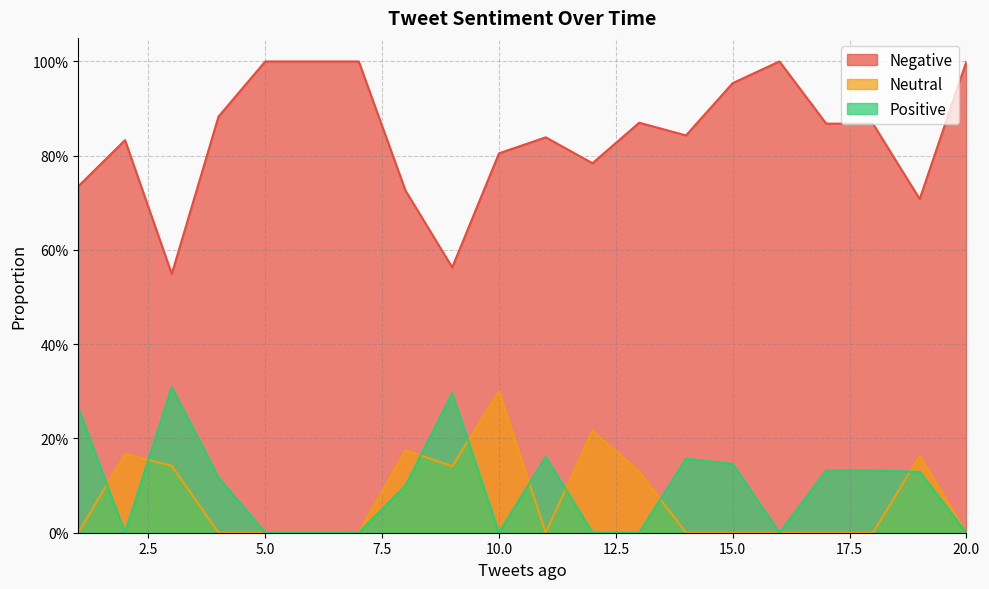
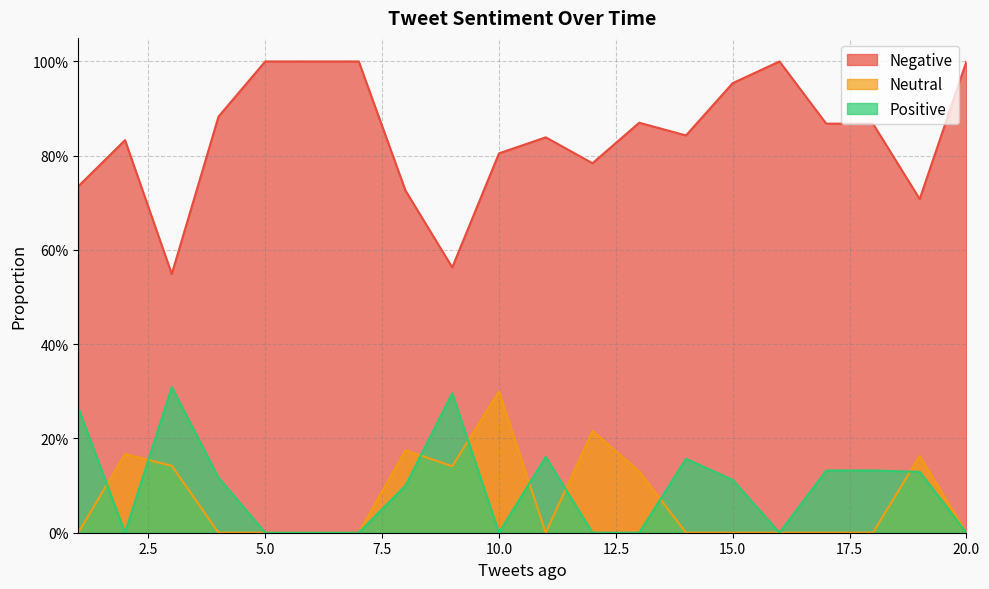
Positive, 15.0: 15% -> 11%
